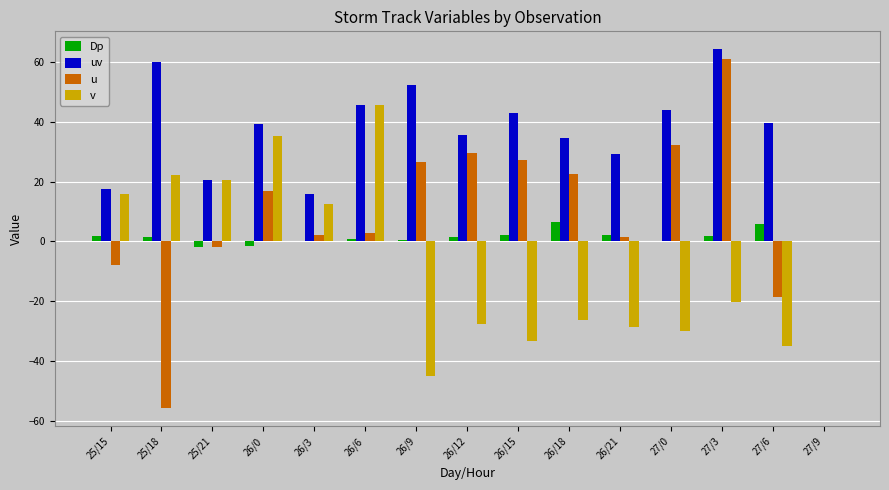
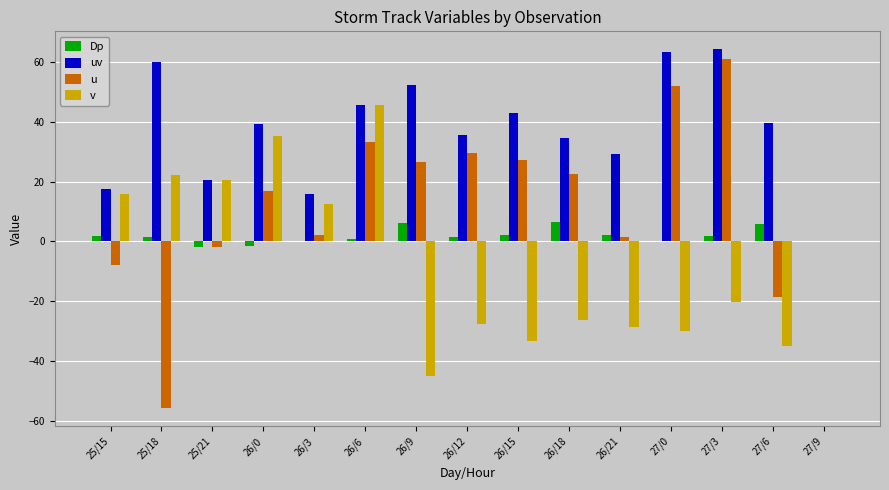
u, 26/6: 3 -> 33
Dp, 26/9: 0 -> 6
uv, 27/0: 44 -> 63
u, 27/0: 32 -> 52
